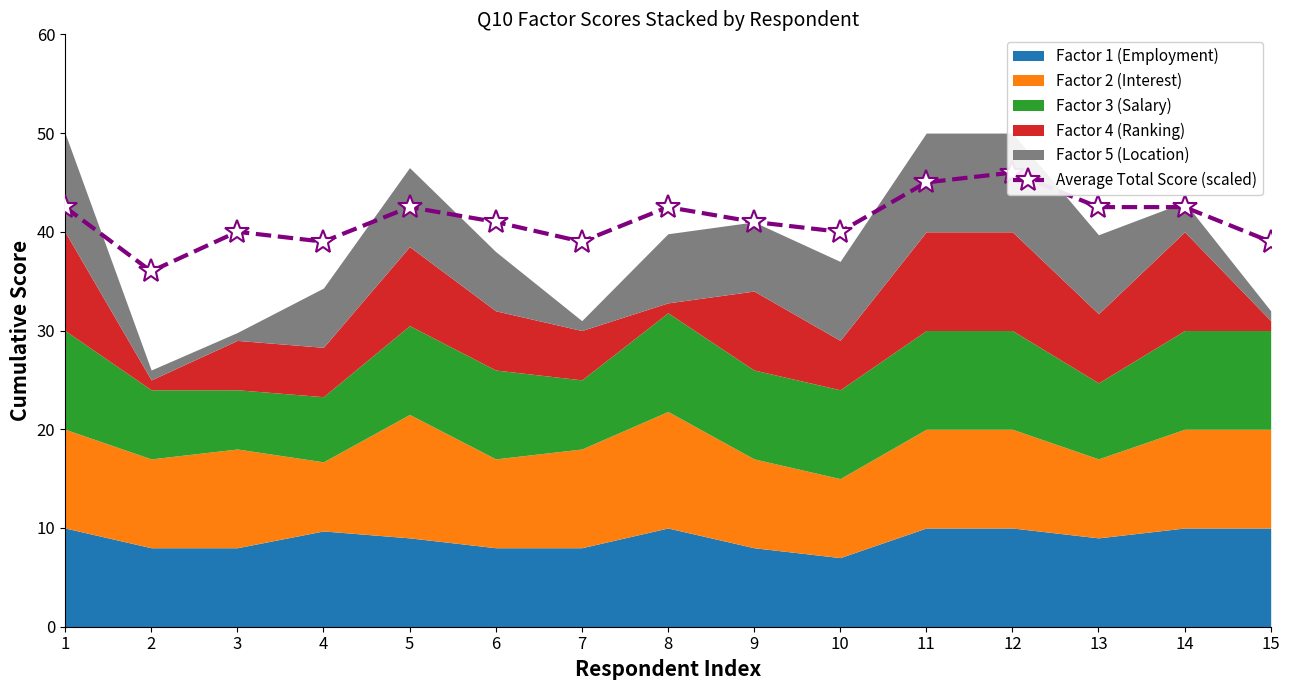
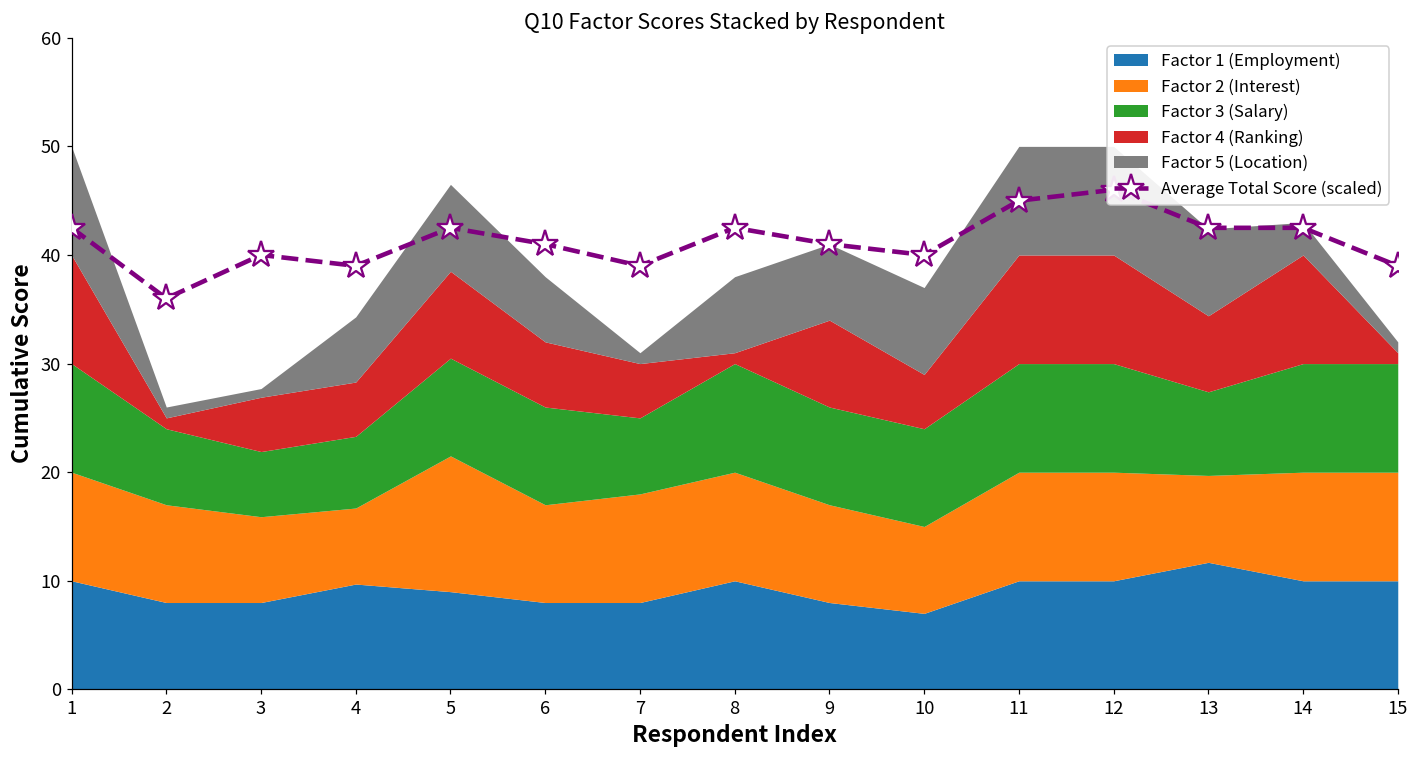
Factor 2 (Interest), 3: 10 -> 8
Factor 2 (Interest), 8: 12 -> 10
Factor 1 (Employment), 13: 9 -> 12
